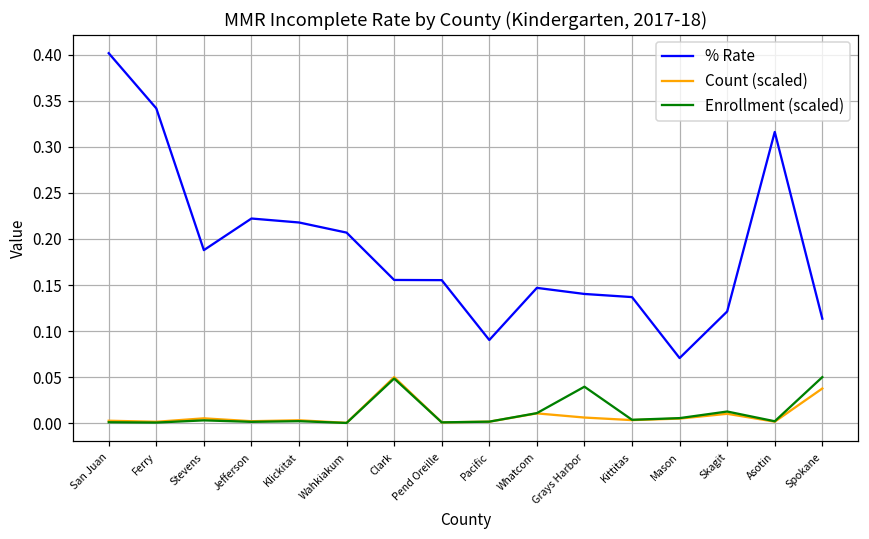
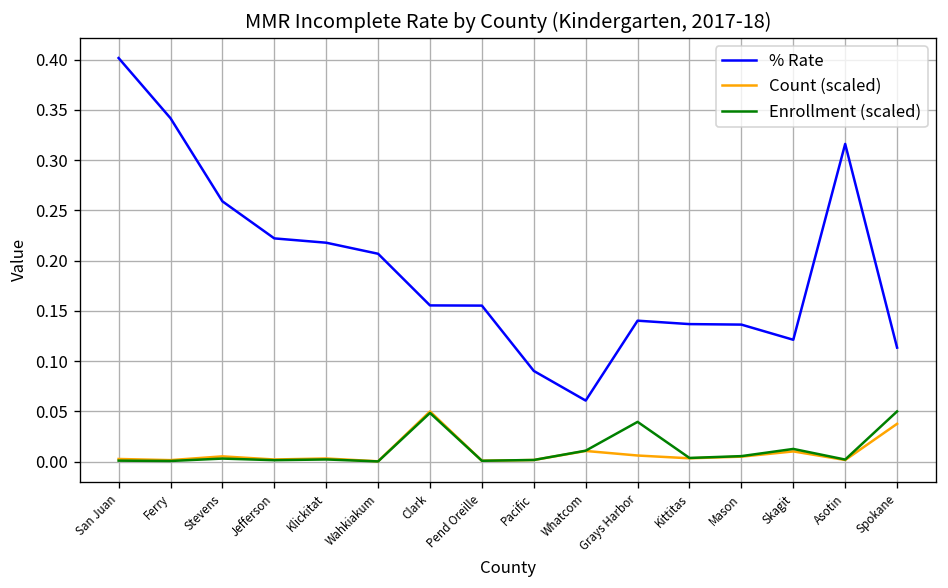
% Rate, Stevens: 0.19 -> 0.26
% Rate, Whatcom: 0.15 -> 0.06
% Rate, Mason: 0.07 -> 0.14
